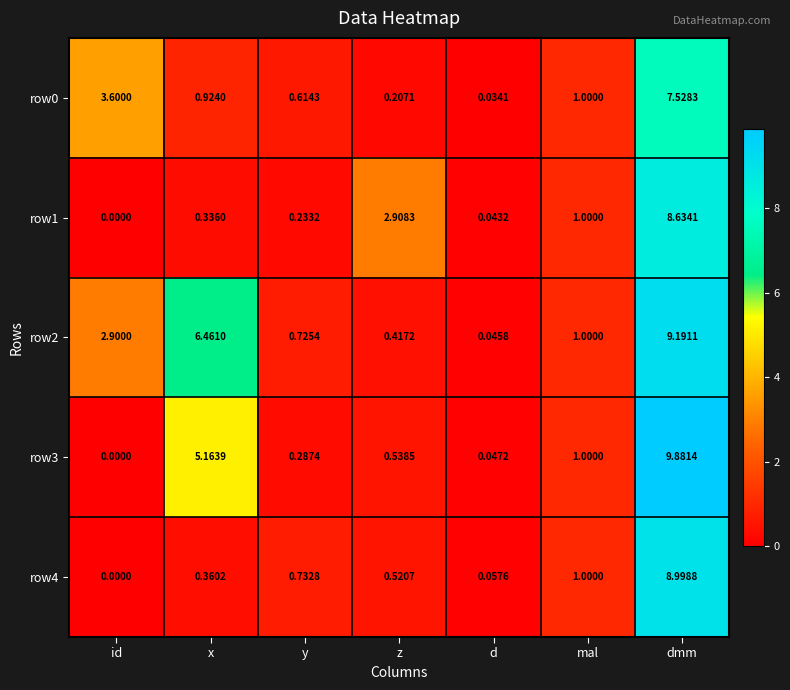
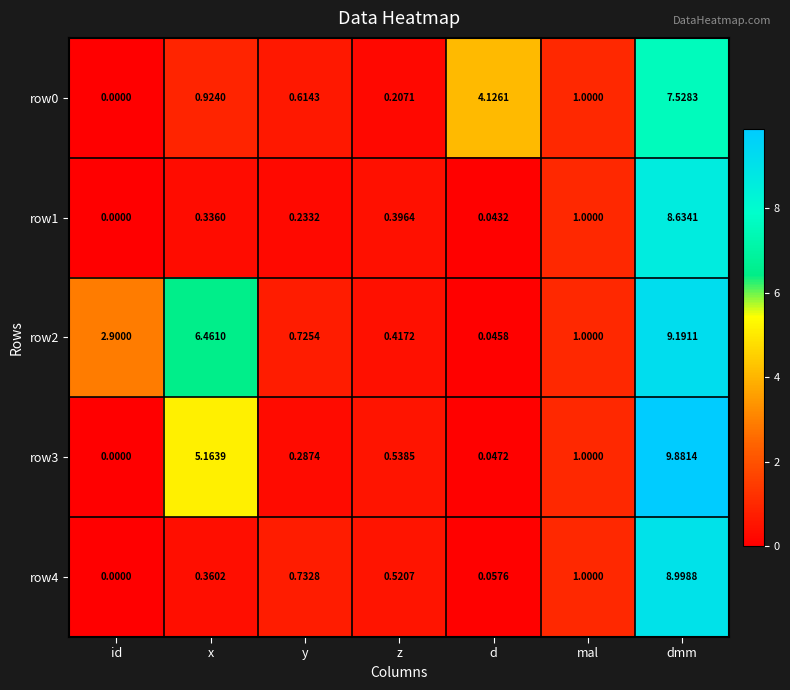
row0, id: 3.6000 -> 0.0000
row0, d: 0.0341 -> 4.1261
row1, z: 2.9083 -> 0.3964
